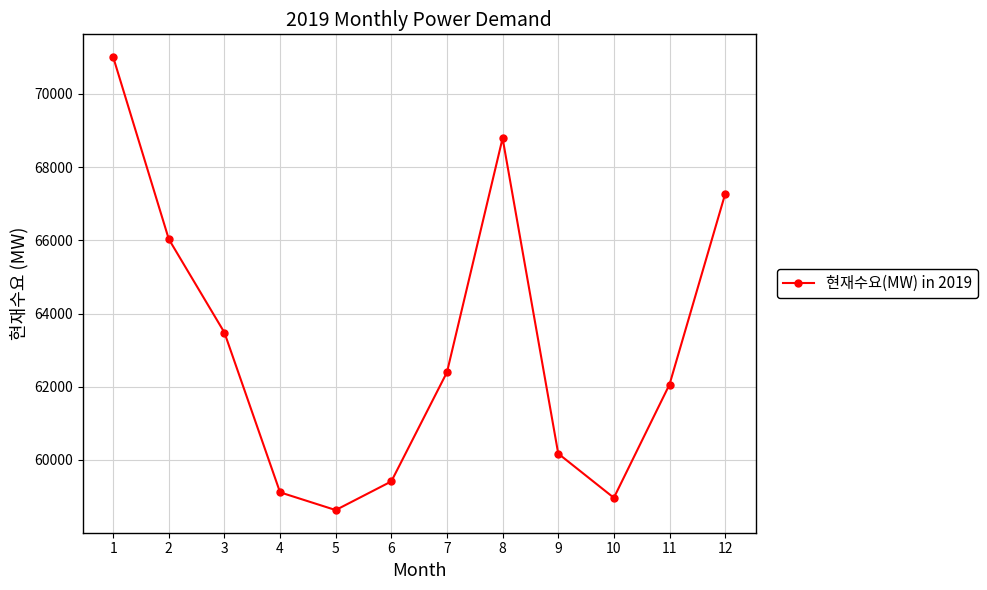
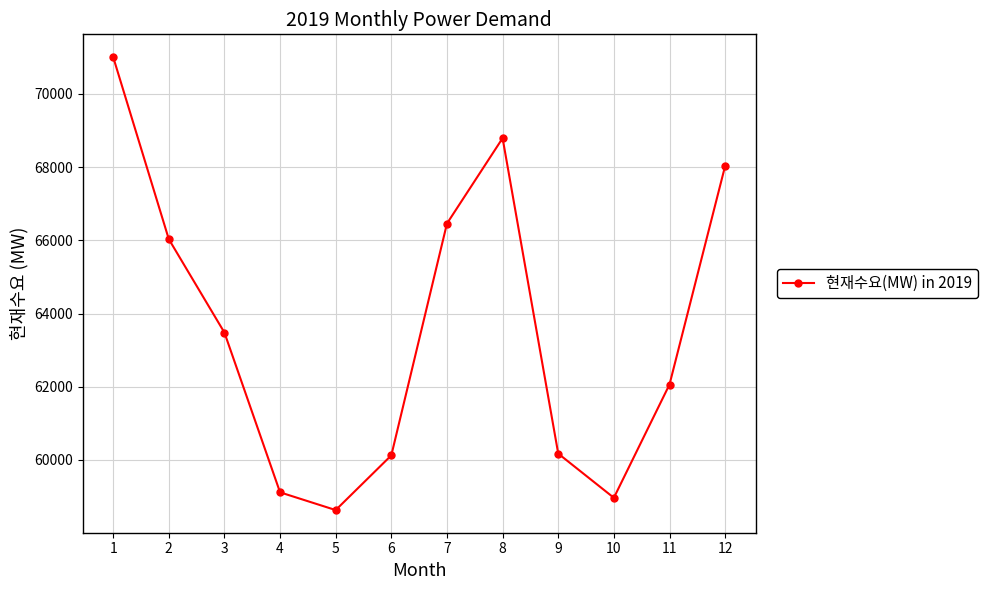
6: 59400 -> 60100
7: 62400 -> 66500
12: 67300 -> 68000
